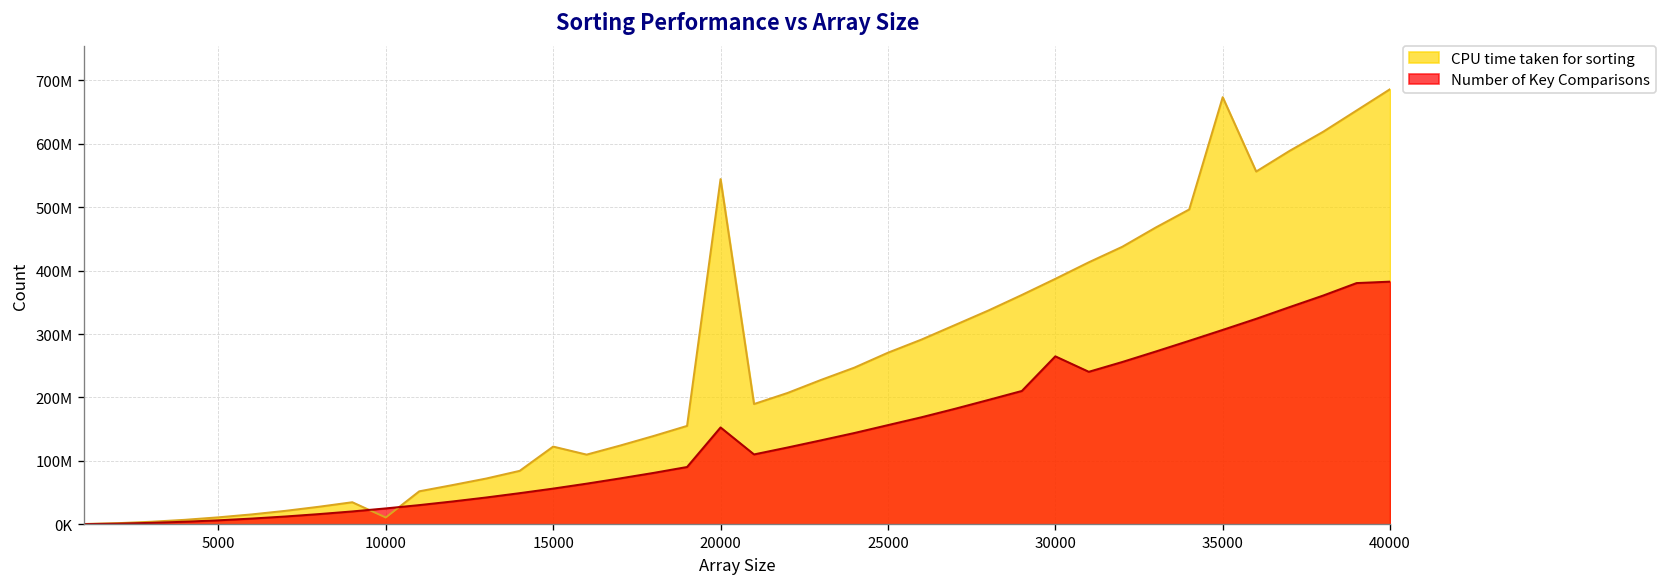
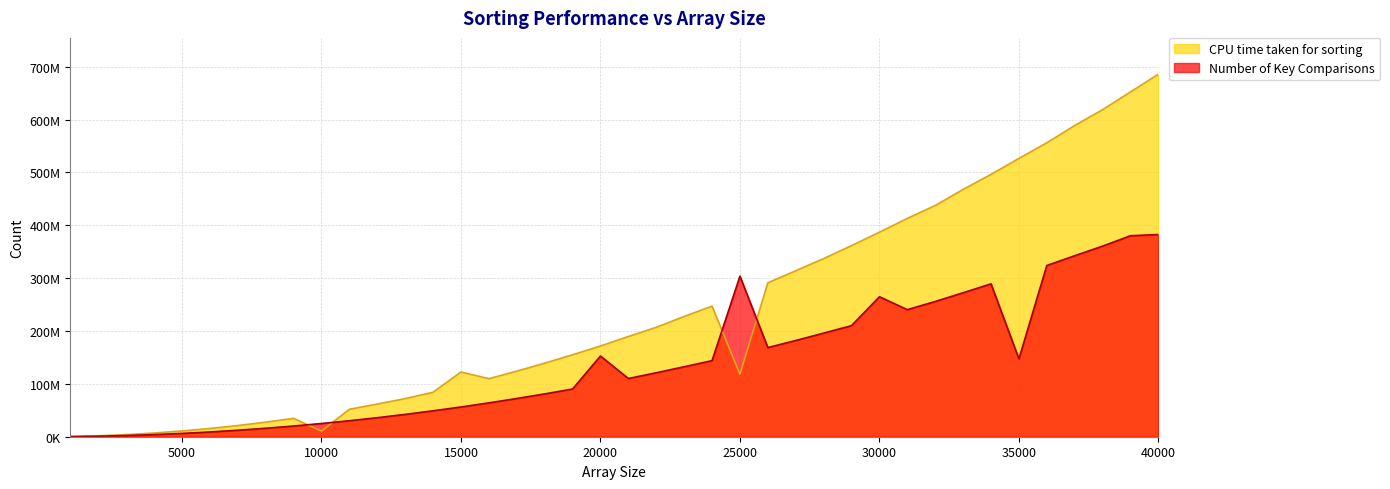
CPU time taken for sorting, 20000: 540000000 -> 170000000
CPU time taken for sorting, 25000: 270000000 -> 120000000
Number of Key Comparisons, 25000: 160000000 -> 300000000
CPU time taken for sorting, 35000: 670000000 -> 530000000
Number of Key Comparisons, 35000: 310000000 -> 150000000
